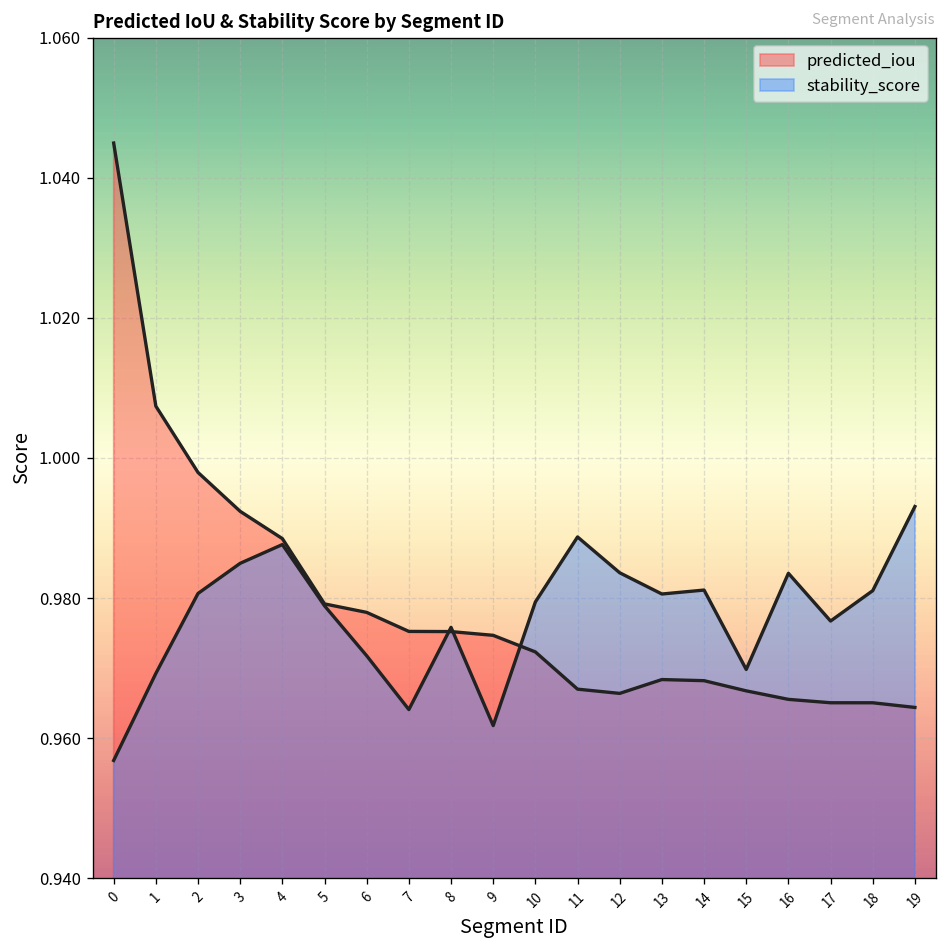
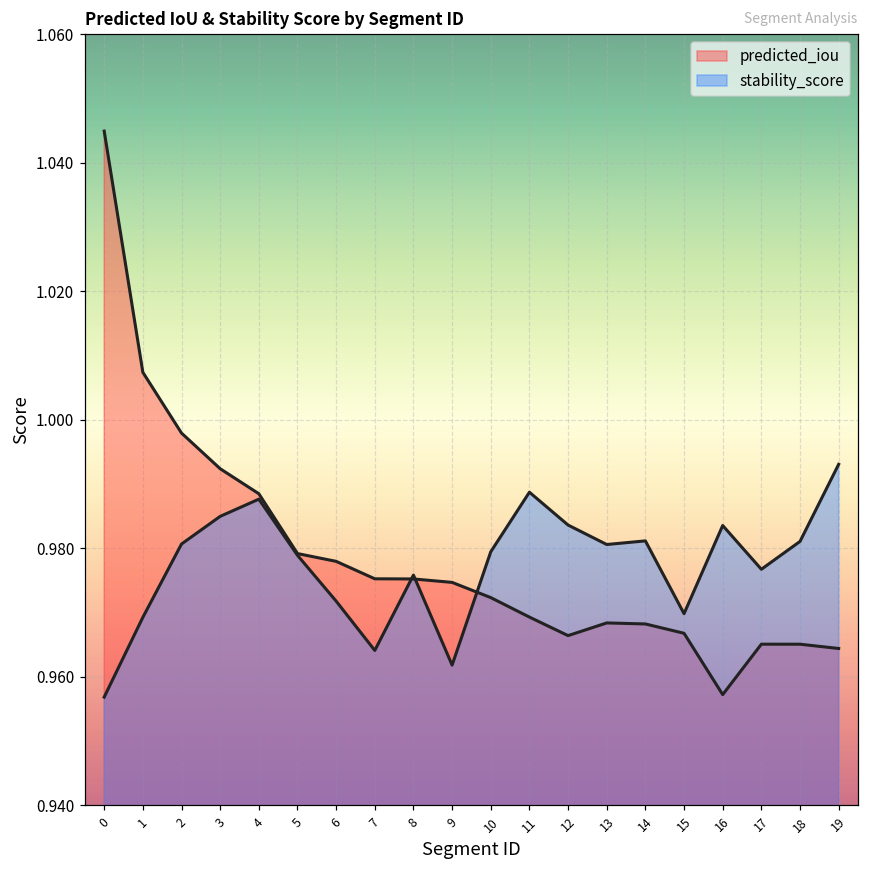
predicted_iou, 11: 0.967 -> 0.969
predicted_iou, 16: 0.966 -> 0.957
